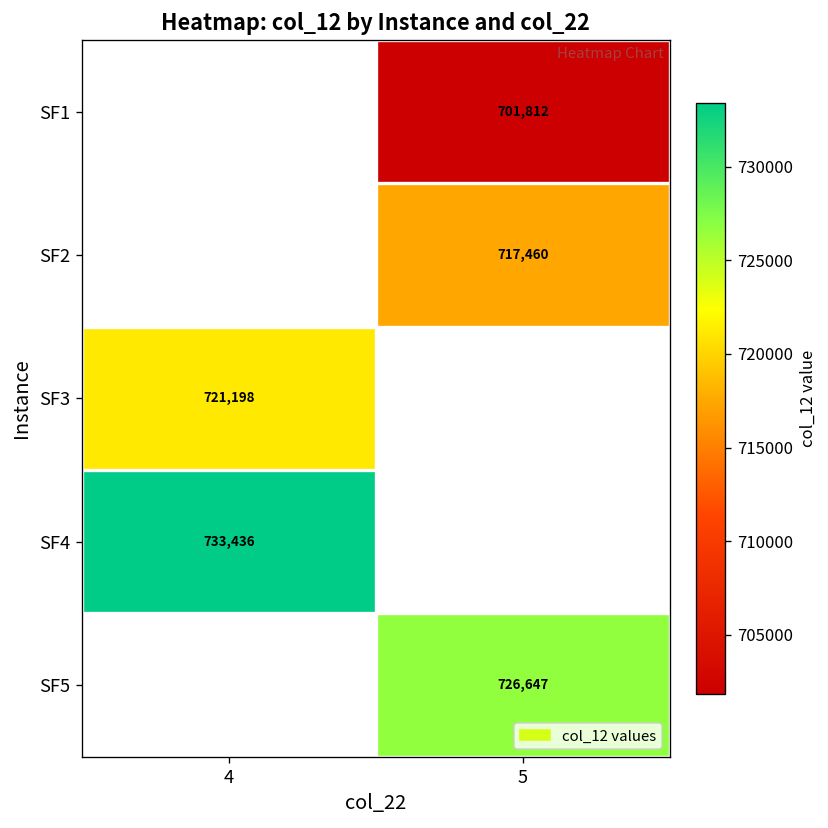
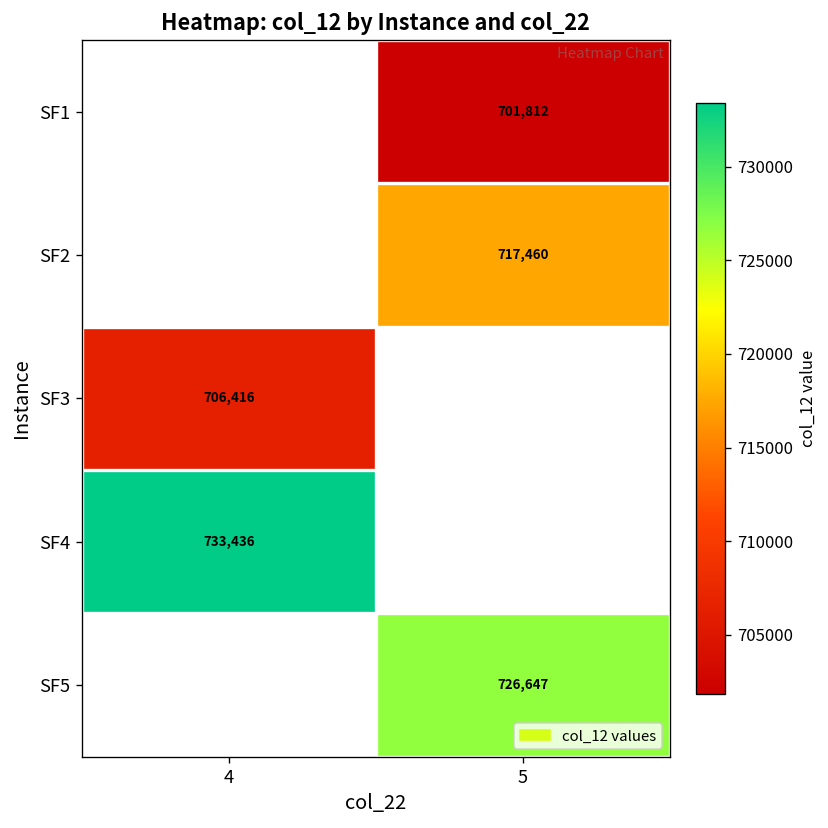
SF3, 4: 721,198 -> 706,416
